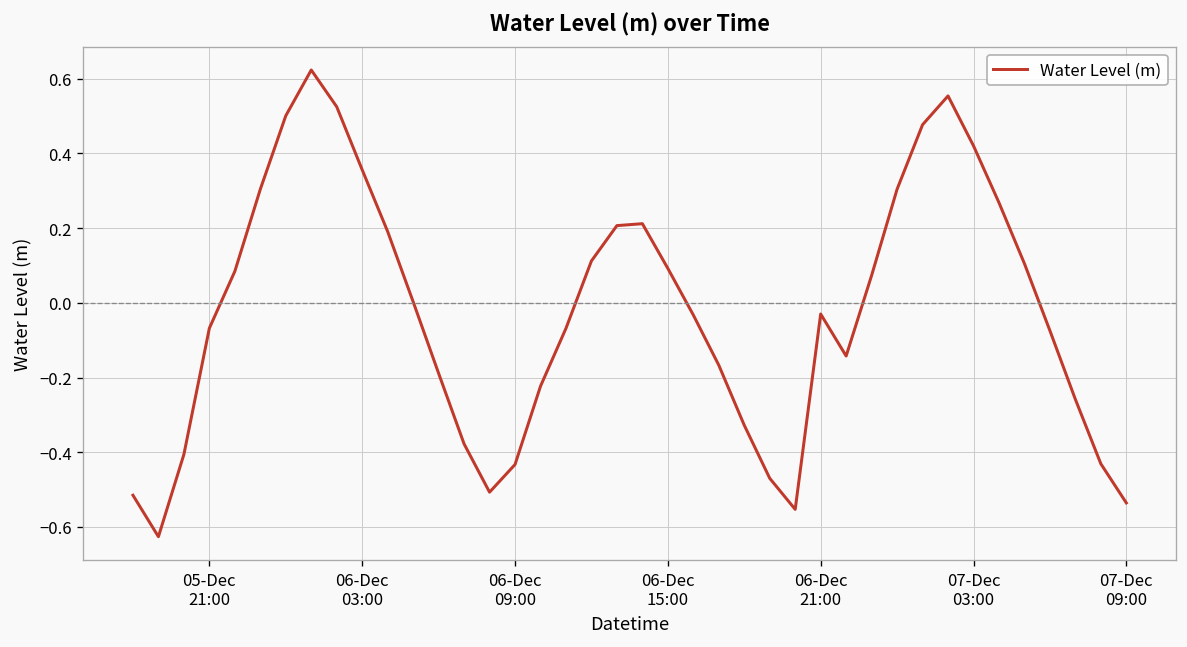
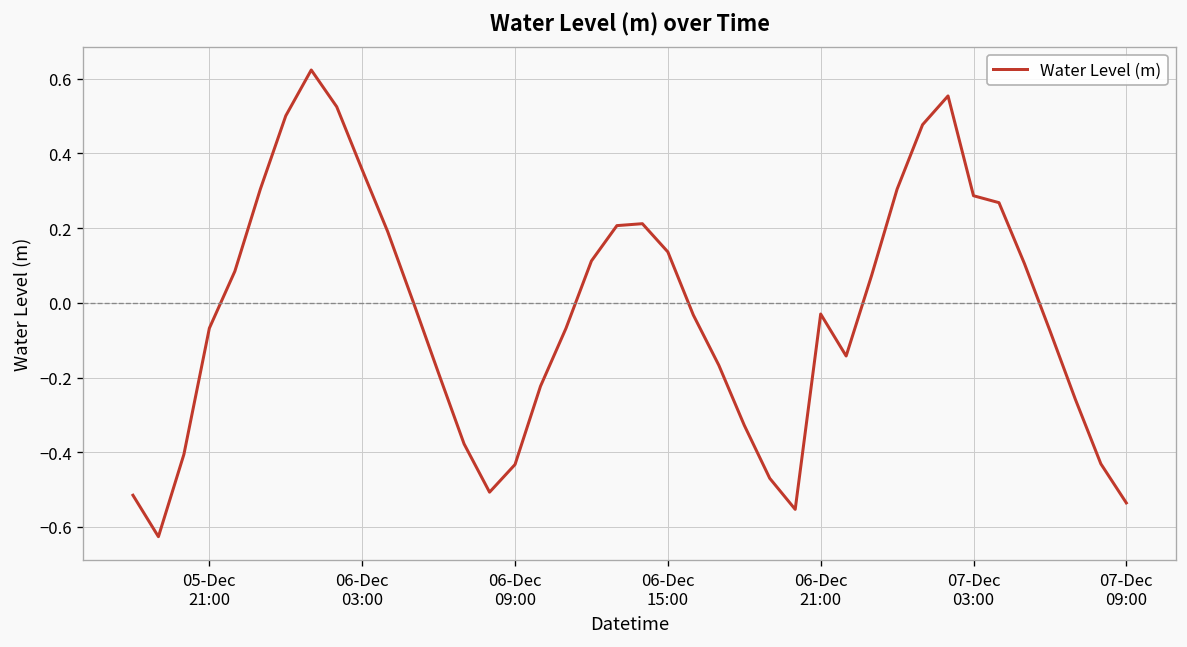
06-Dec 15:00: 0.09 -> 0.14
07-Dec 03:00: 0.42 -> 0.29
